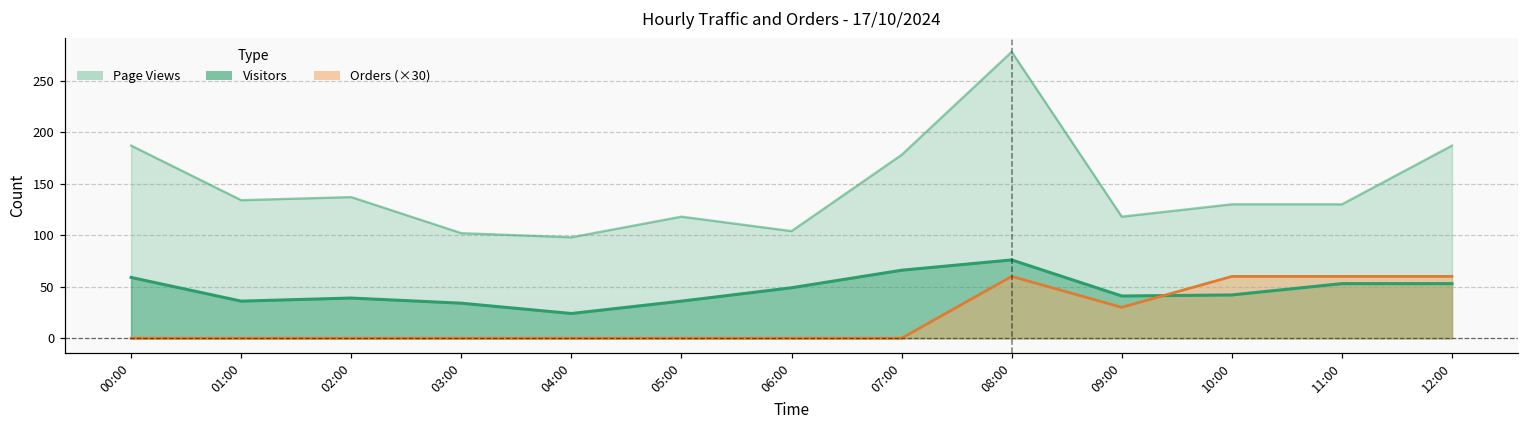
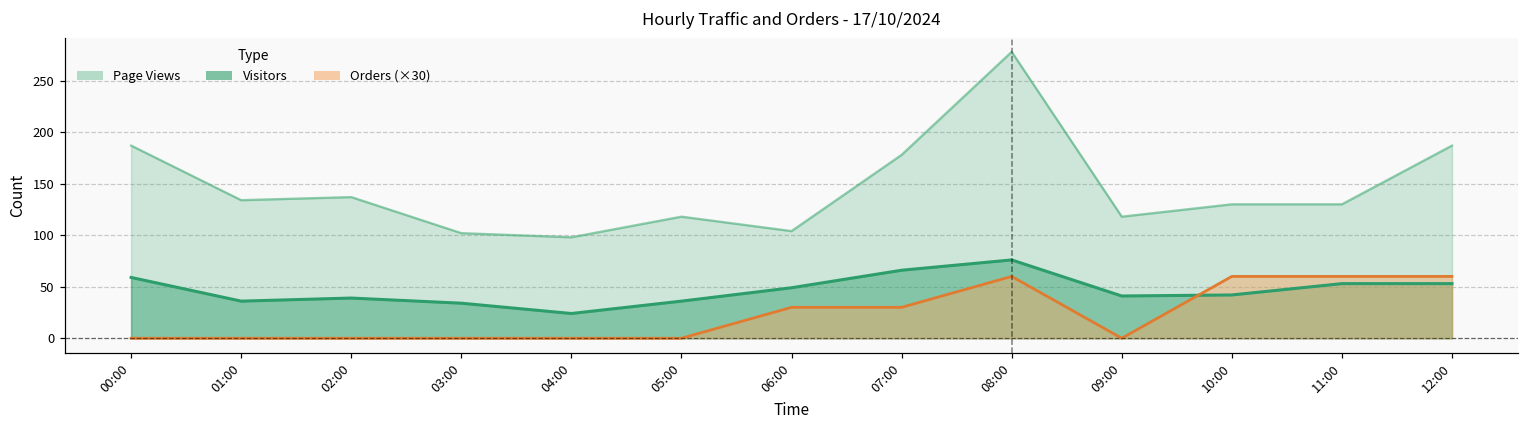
Orders (×30), 06:00: 0 -> 30
Orders (×30), 07:00: 0 -> 30
Orders (×30), 09:00: 30 -> 0
